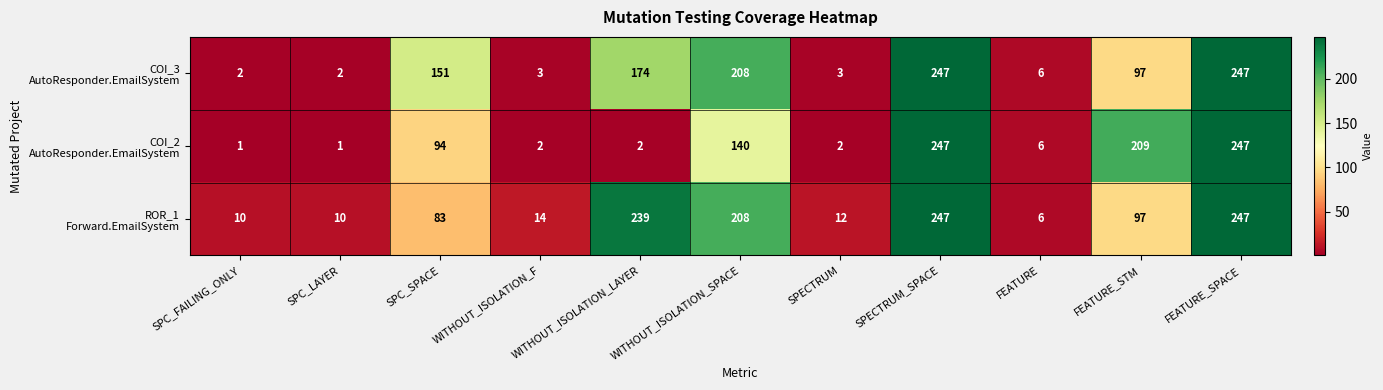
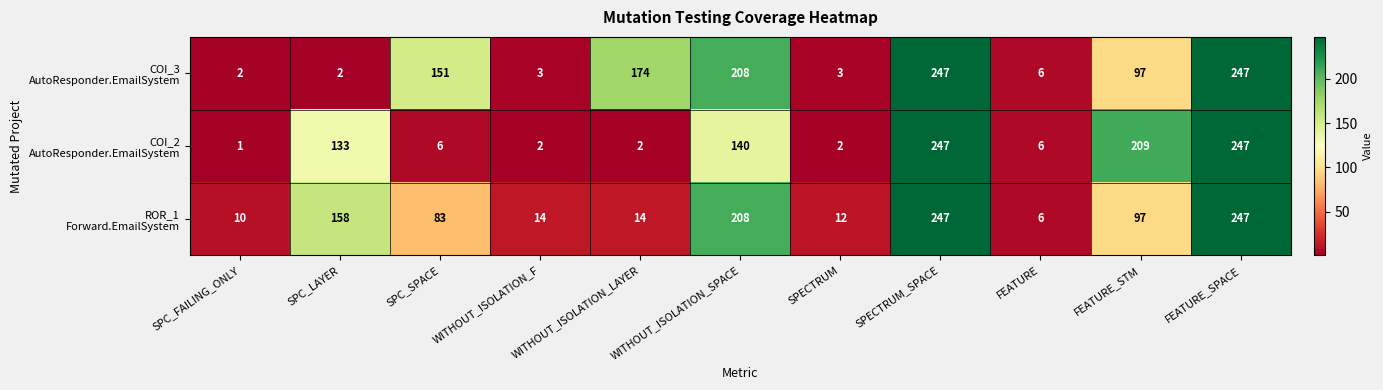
COI_2 AutoResponder.EmailSystem, SPC_LAYER: 1 -> 133
COI_2 AutoResponder.EmailSystem, SPC_SPACE: 94 -> 6
ROR_1 Forward.EmailSystem, SPC_LAYER: 10 -> 158
ROR_1 Forward.EmailSystem, WITHOUT_ISOLATION_LAYER: 239 -> 14
